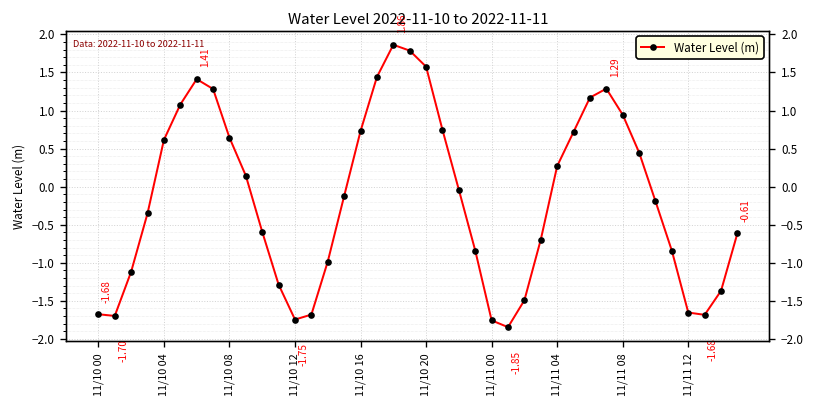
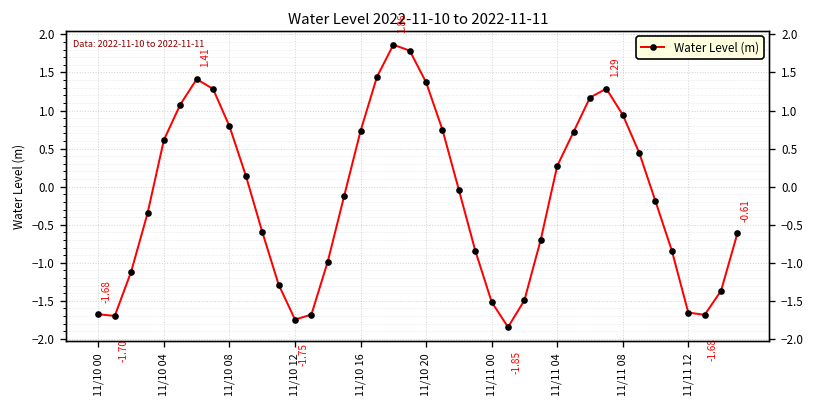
11/10 08: 0.6 -> 0.8
11/10 20: 1.6 -> 1.4
11/11 00: -1.8 -> -1.5
